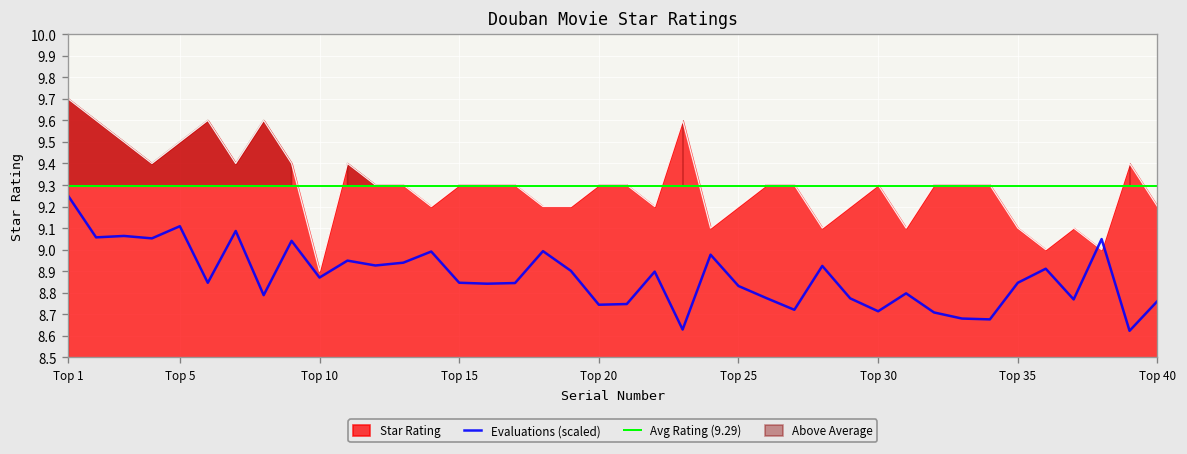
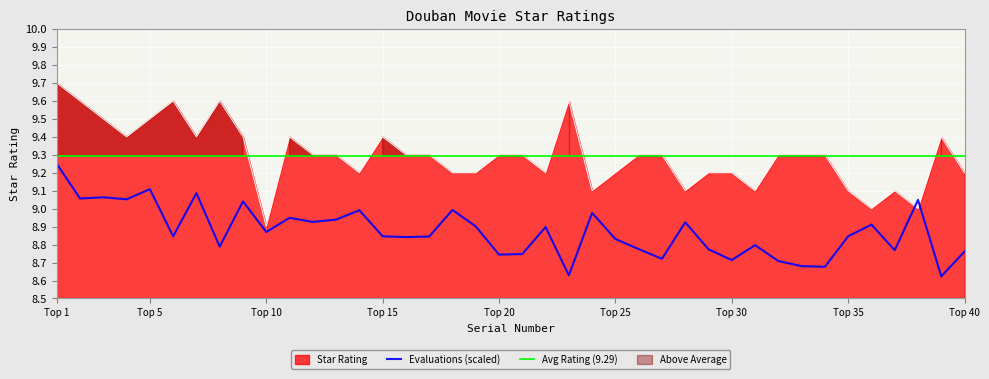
Star Rating, Top 15: 9.3 -> 9.4
Star Rating, Top 30: 9.3 -> 9.2
